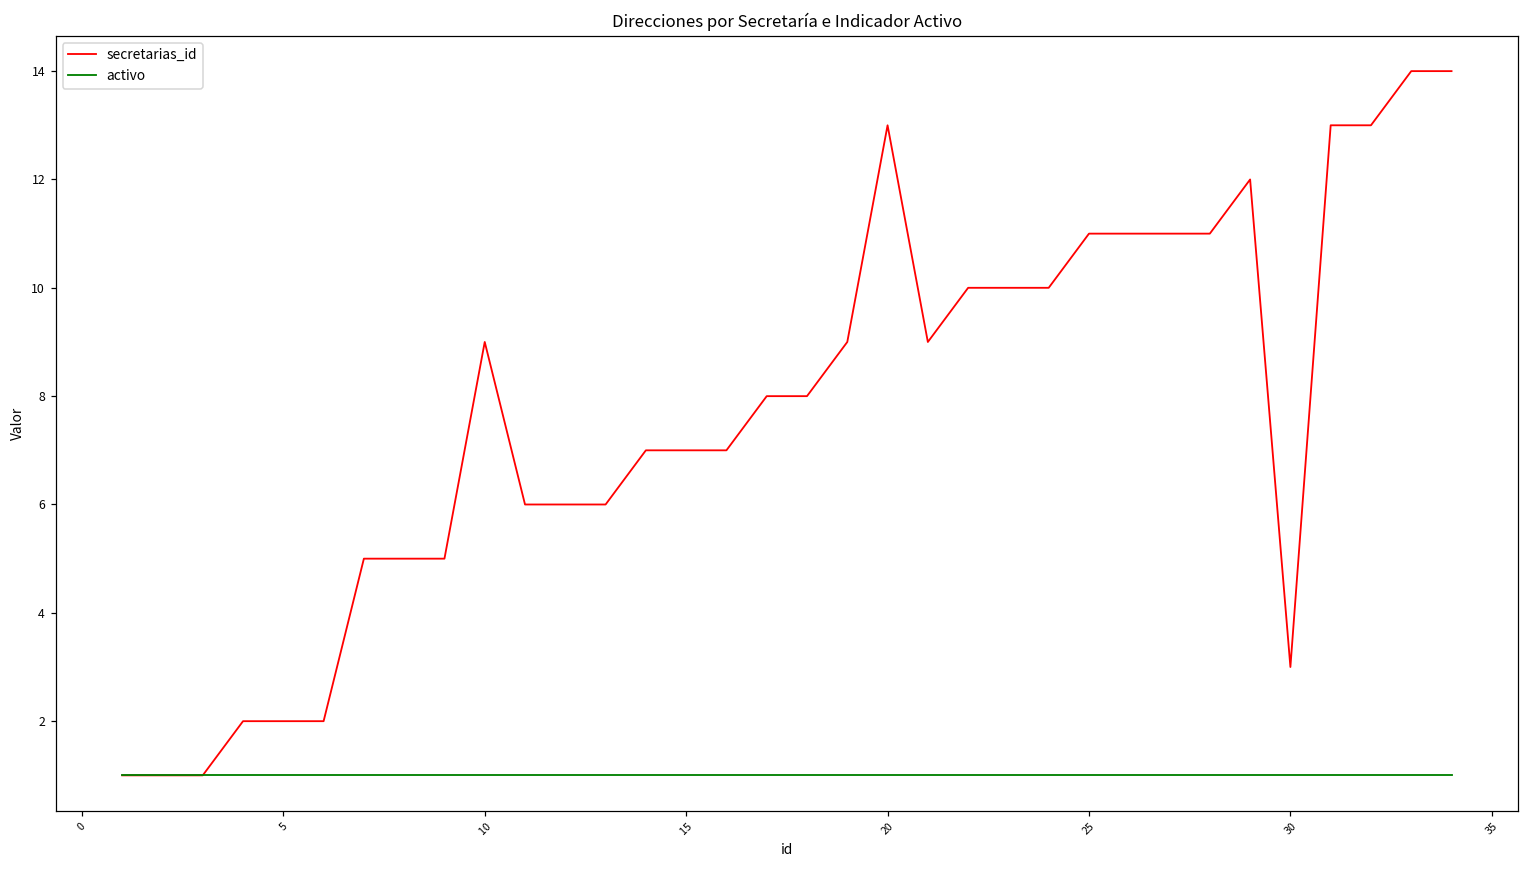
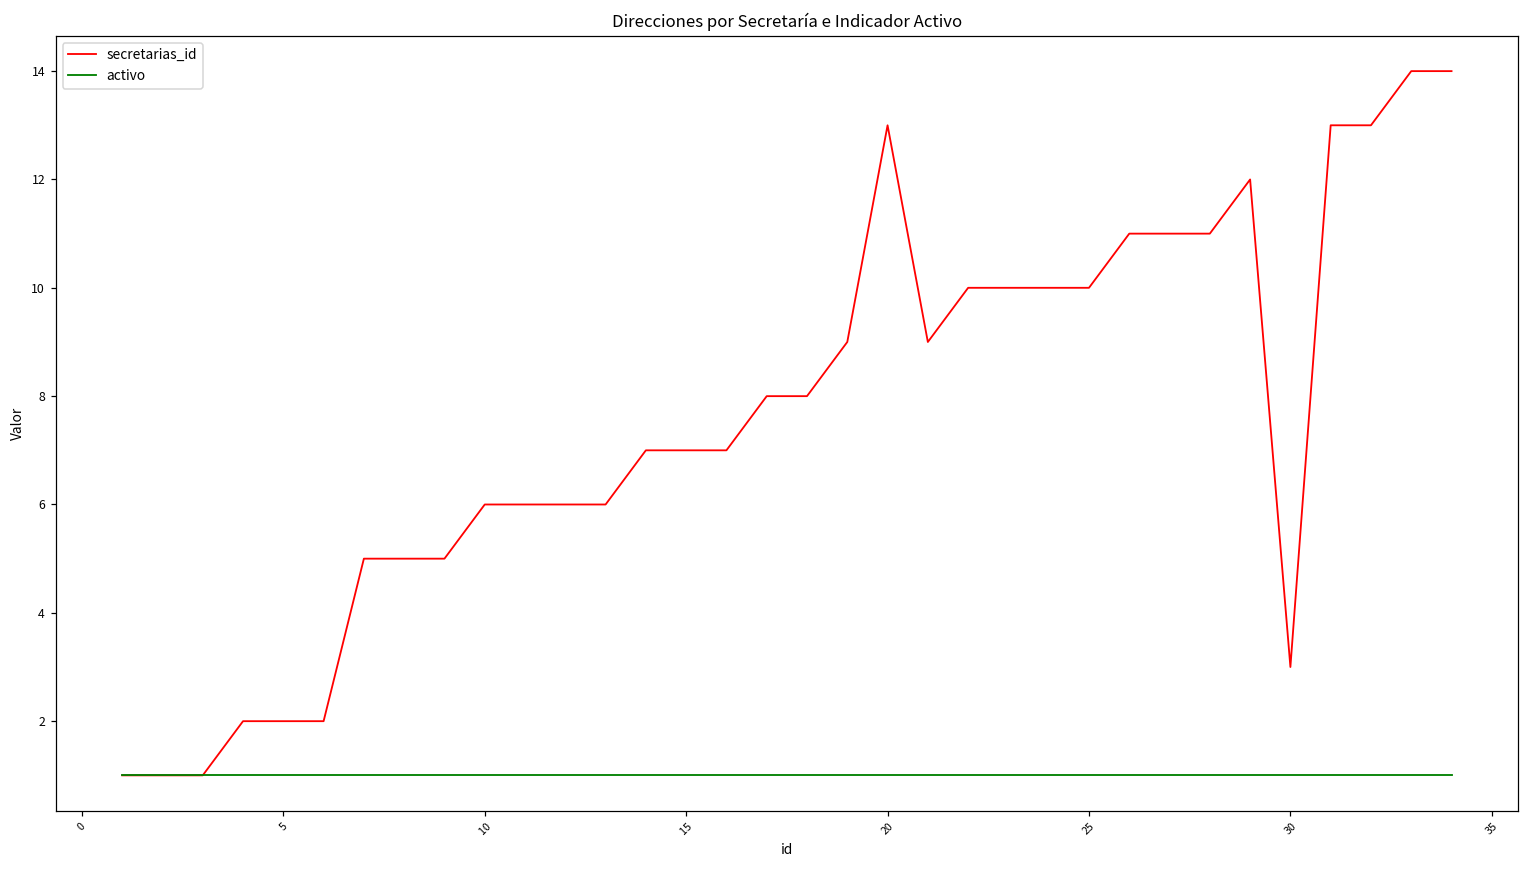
secretarias_id, 10: 9 -> 6
secretarias_id, 25: 11 -> 10
